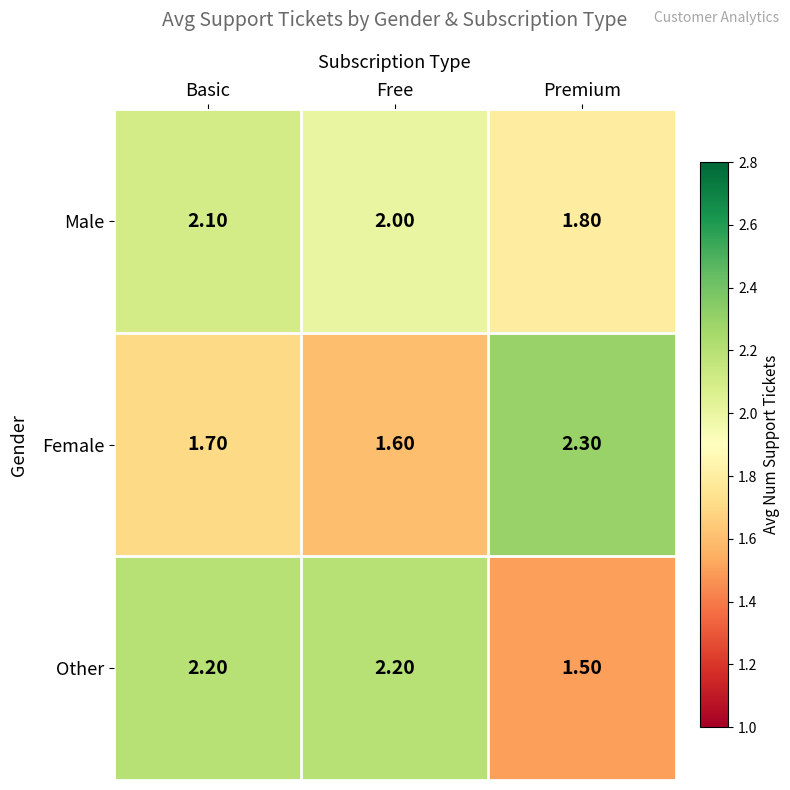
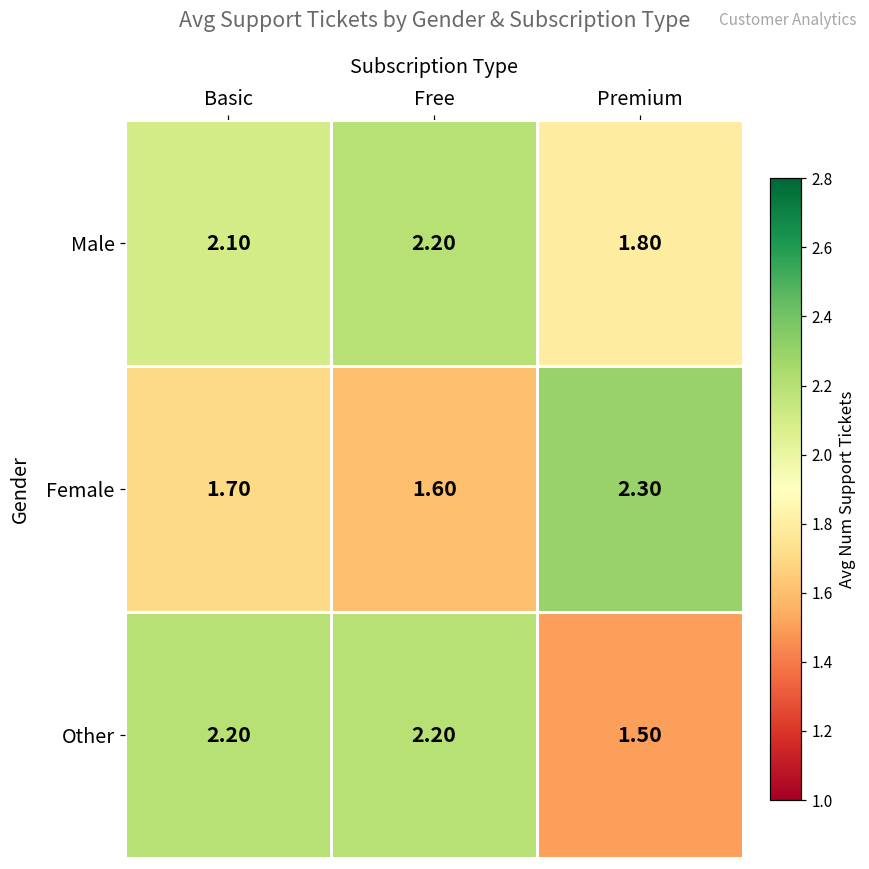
Male, Free: 2.00 -> 2.20
